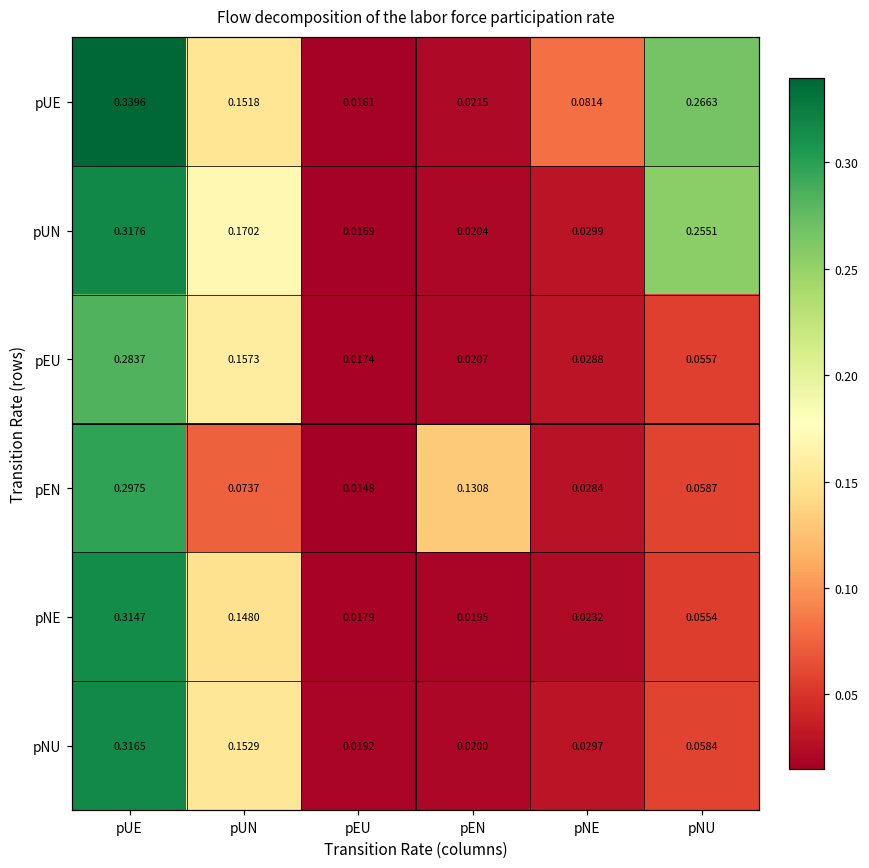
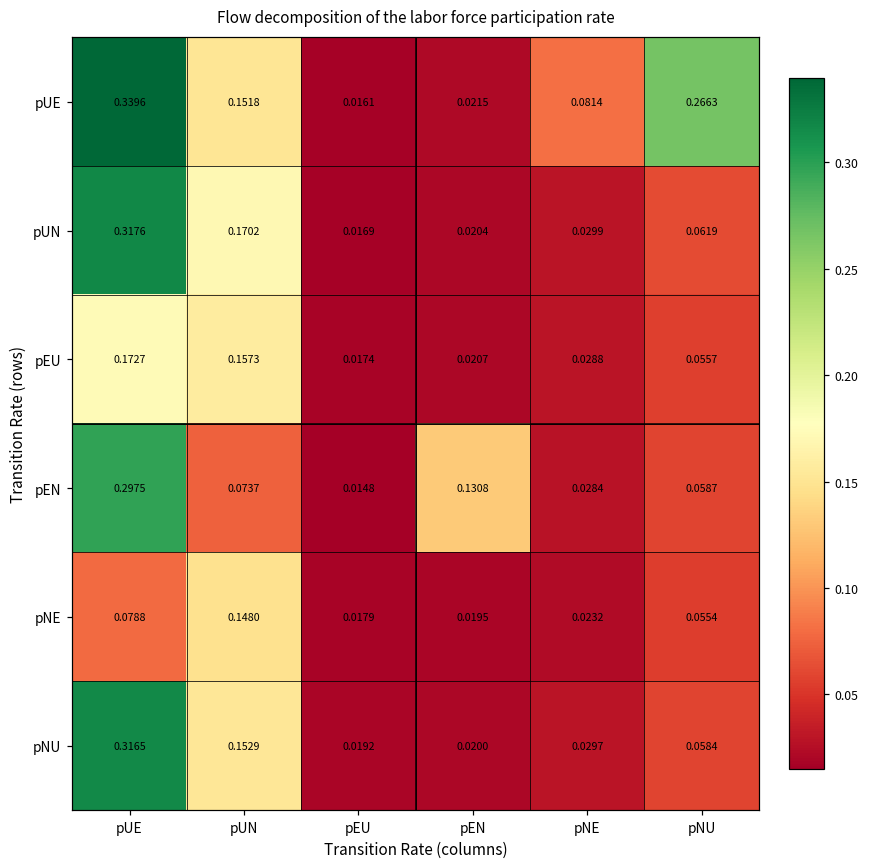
pUN, pNU: 0.2551 -> 0.0619
pEU, pUE: 0.2837 -> 0.1727
pNE, pUE: 0.3147 -> 0.0788
